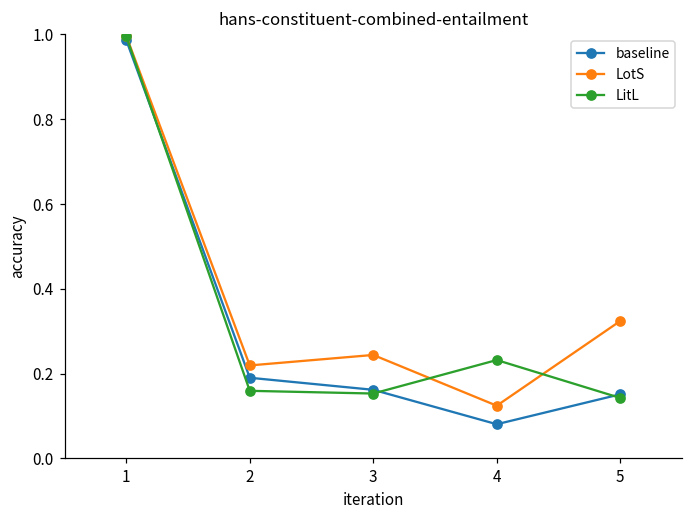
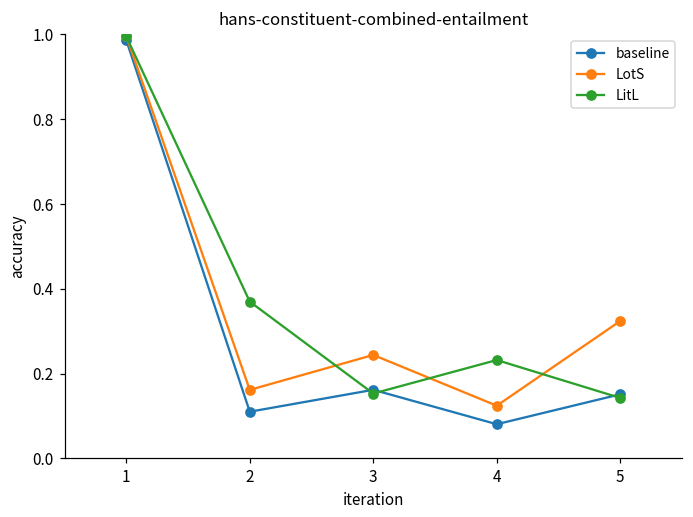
baseline, 2: 0.19 -> 0.11
LotS, 2: 0.22 -> 0.16
LitL, 2: 0.16 -> 0.37
